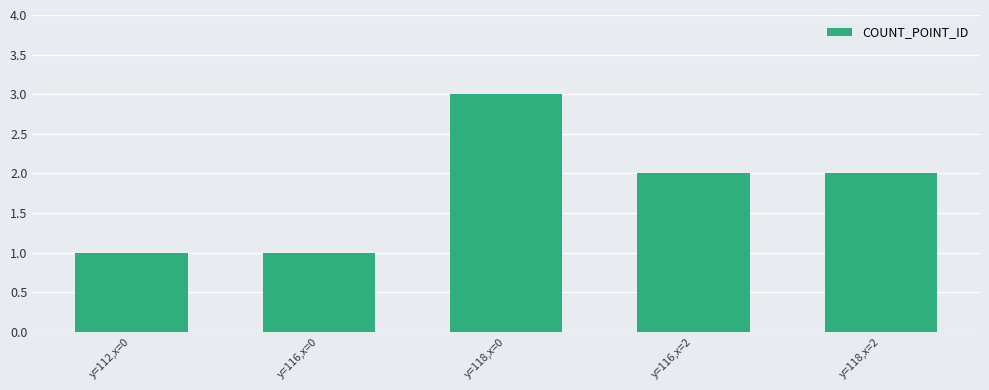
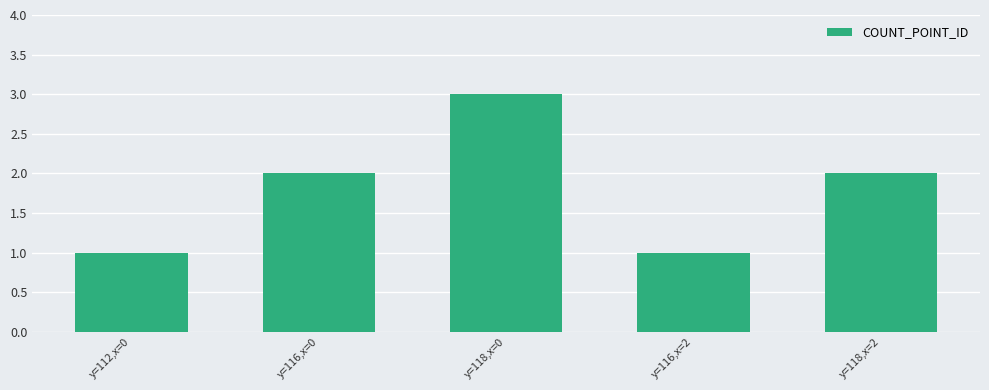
y=116,x=0: 1 -> 2
y=116,x=2: 2 -> 1
